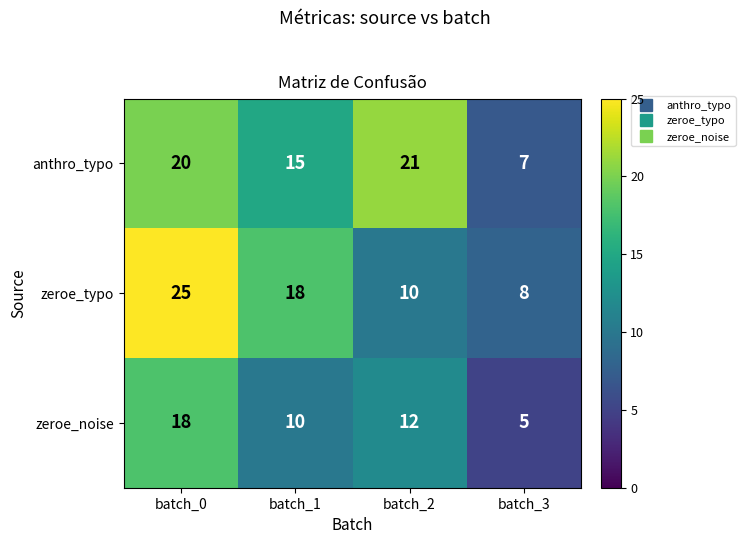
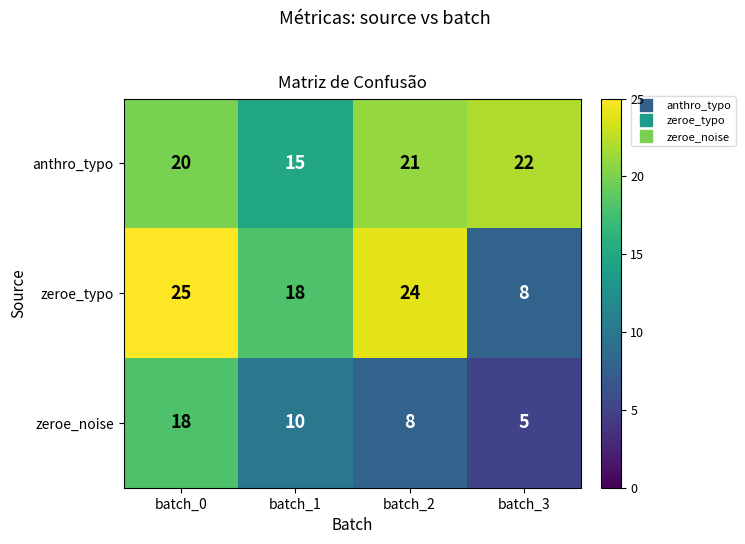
anthro_typo, batch_3: 7 -> 22
zeroe_typo, batch_2: 10 -> 24
zeroe_noise, batch_2: 12 -> 8
